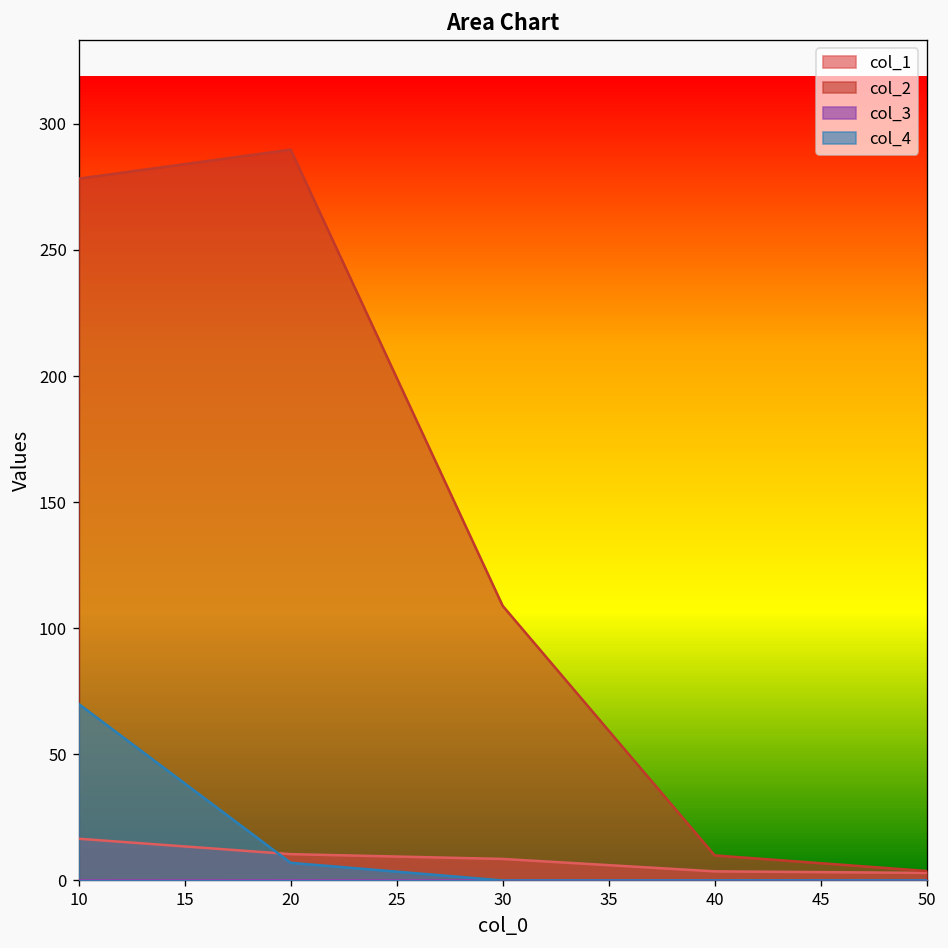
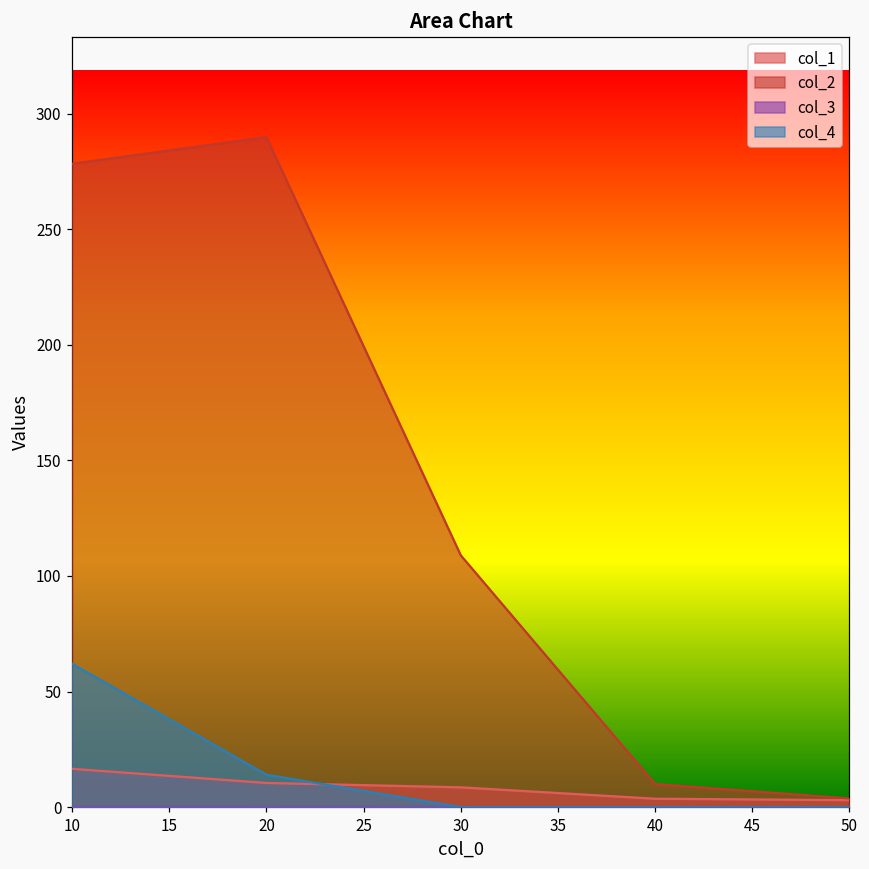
col_4, 10: 70 -> 62
col_4, 20: 7 -> 14
